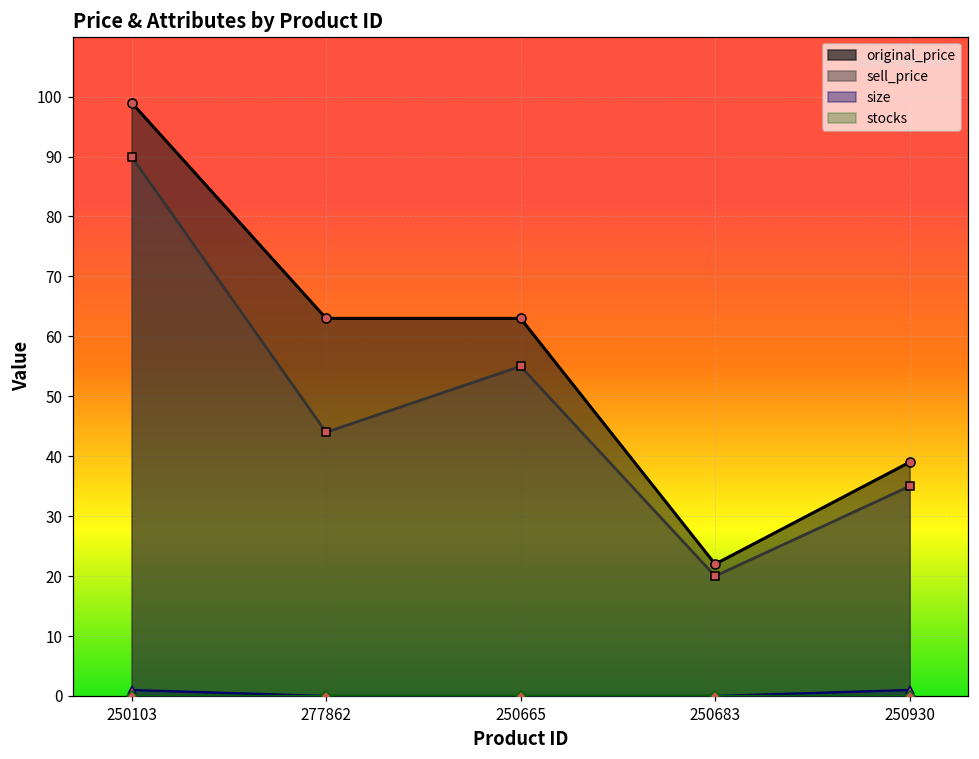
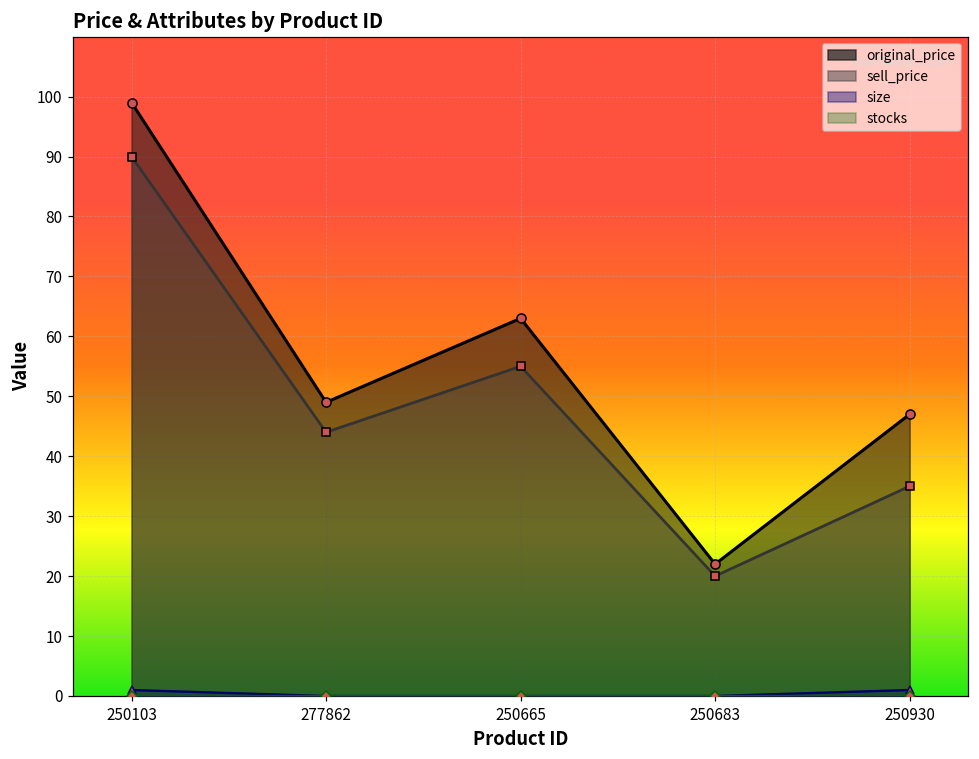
original_price, 277862: 63 -> 49
original_price, 250930: 39 -> 47
